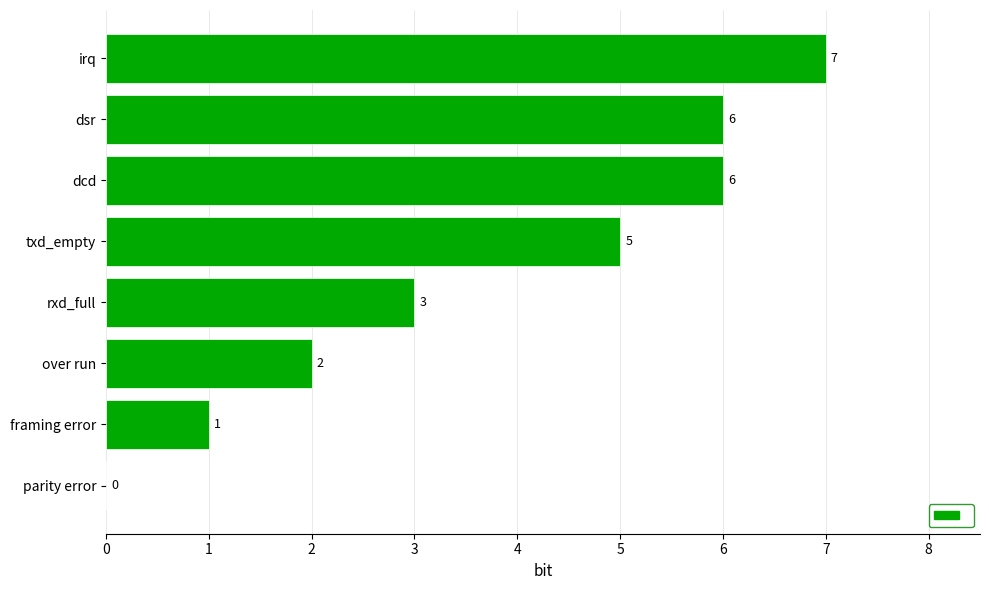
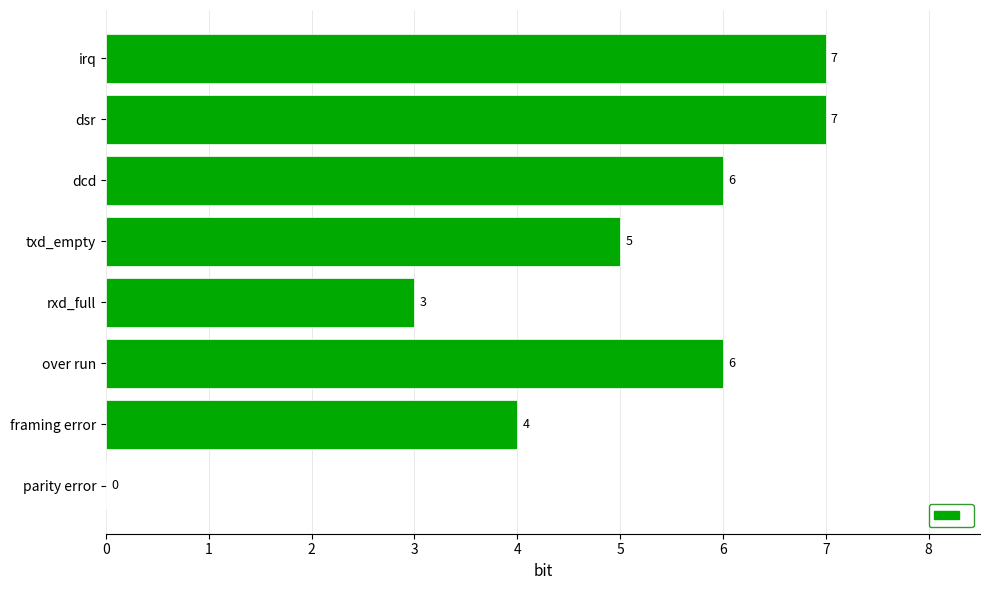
dsr: 6 -> 7
over run: 2 -> 6
framing error: 1 -> 4
